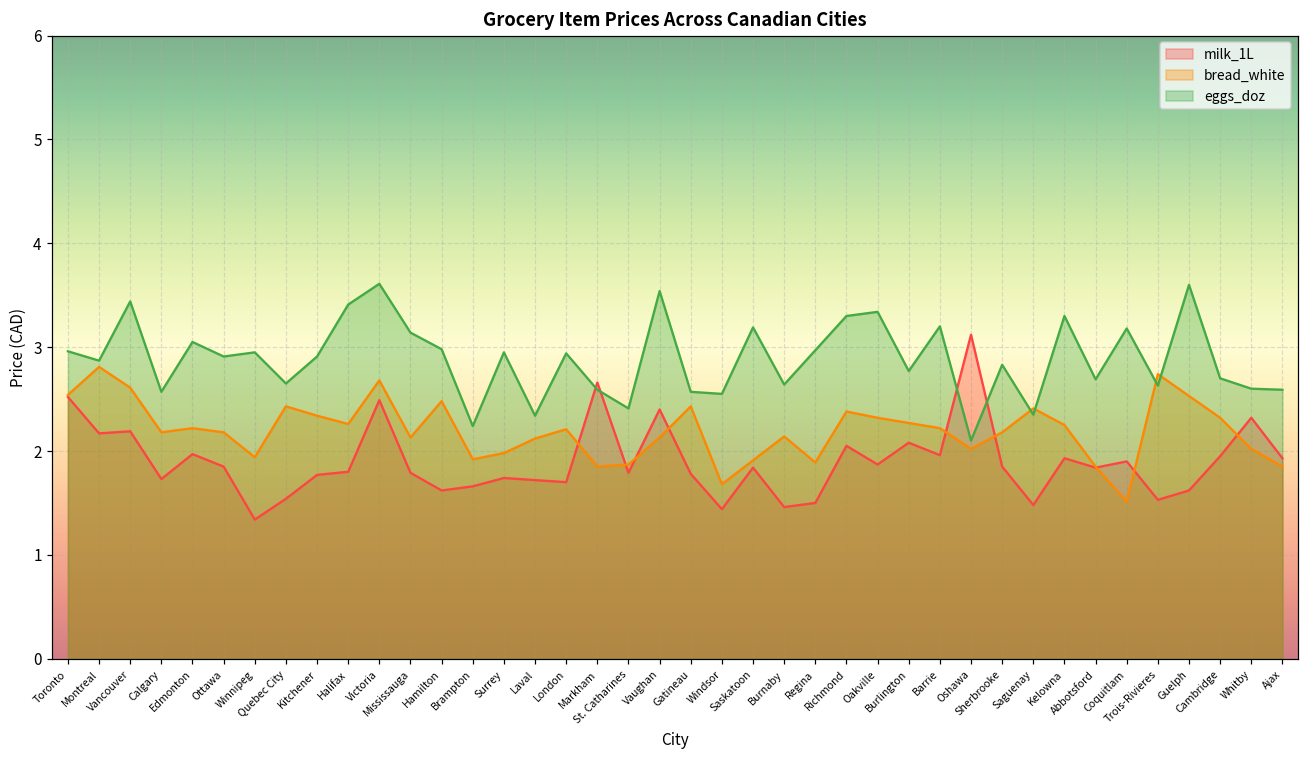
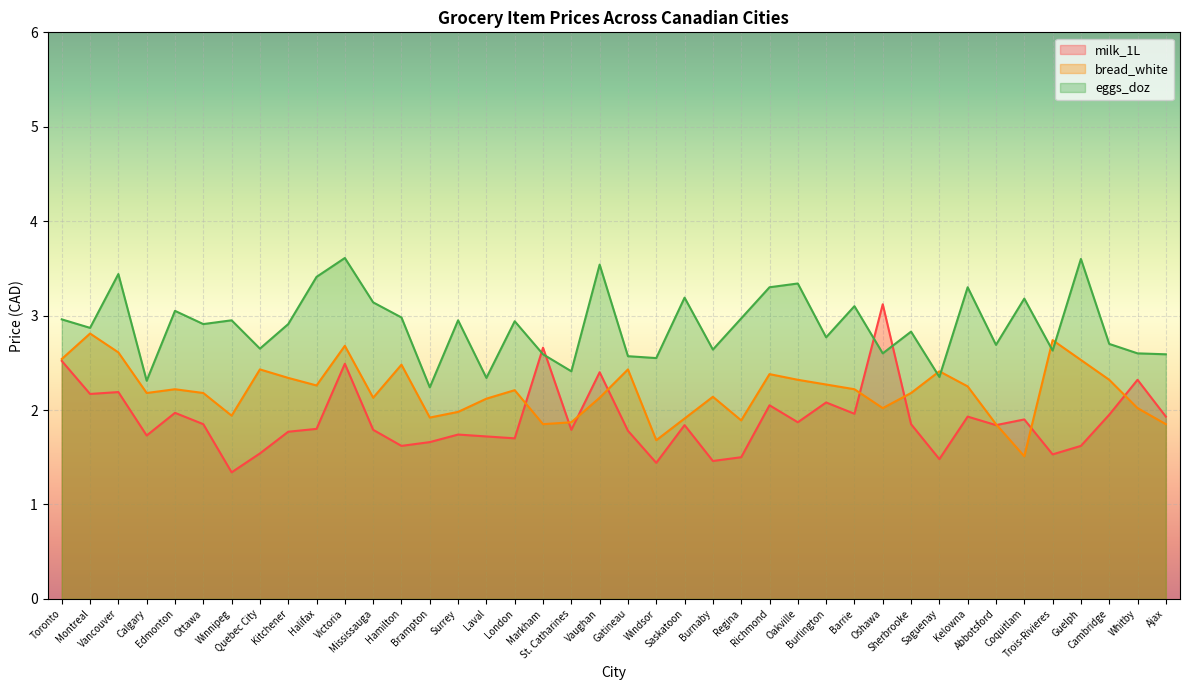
eggs_doz, Calgary: 2.6 -> 2.3
eggs_doz, Barrie: 3.2 -> 3.1
eggs_doz, Oshawa: 2.1 -> 2.6
